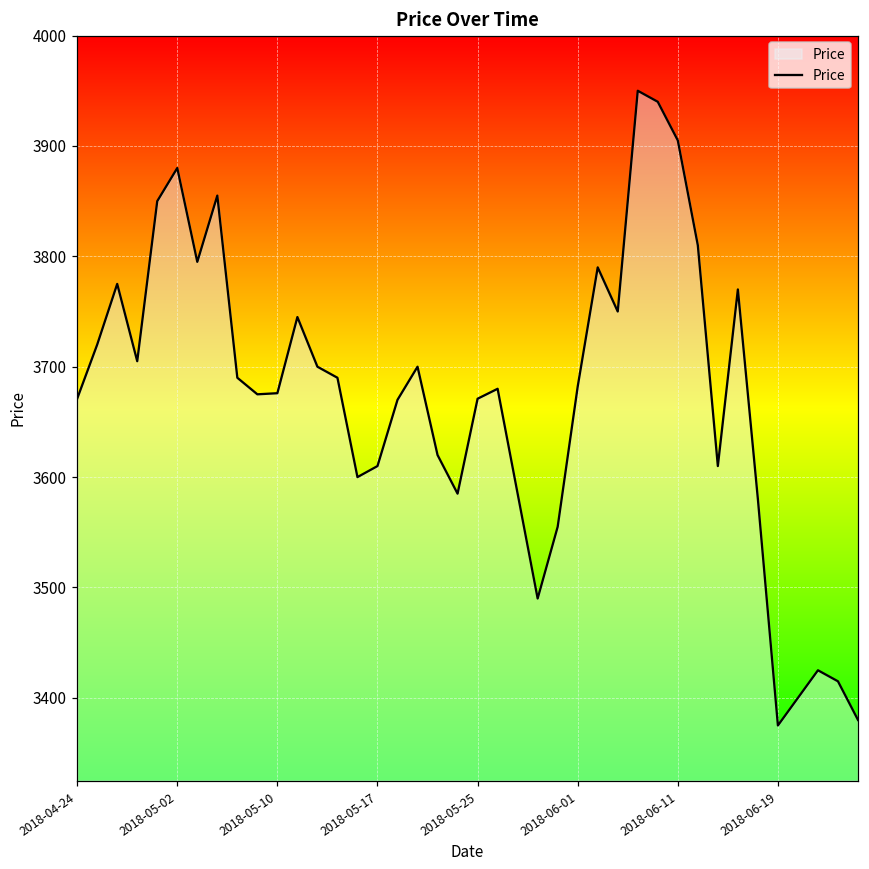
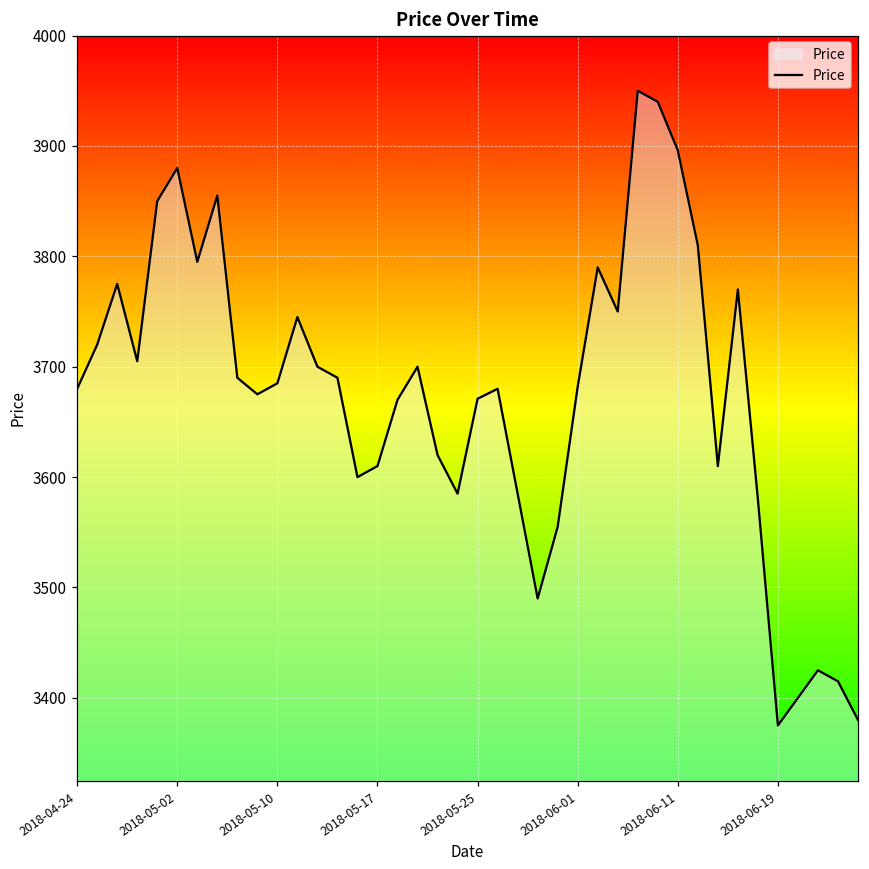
2018-04-24: 3671 -> 3680
2018-05-10: 3676 -> 3685
2018-06-11: 3905 -> 3896
